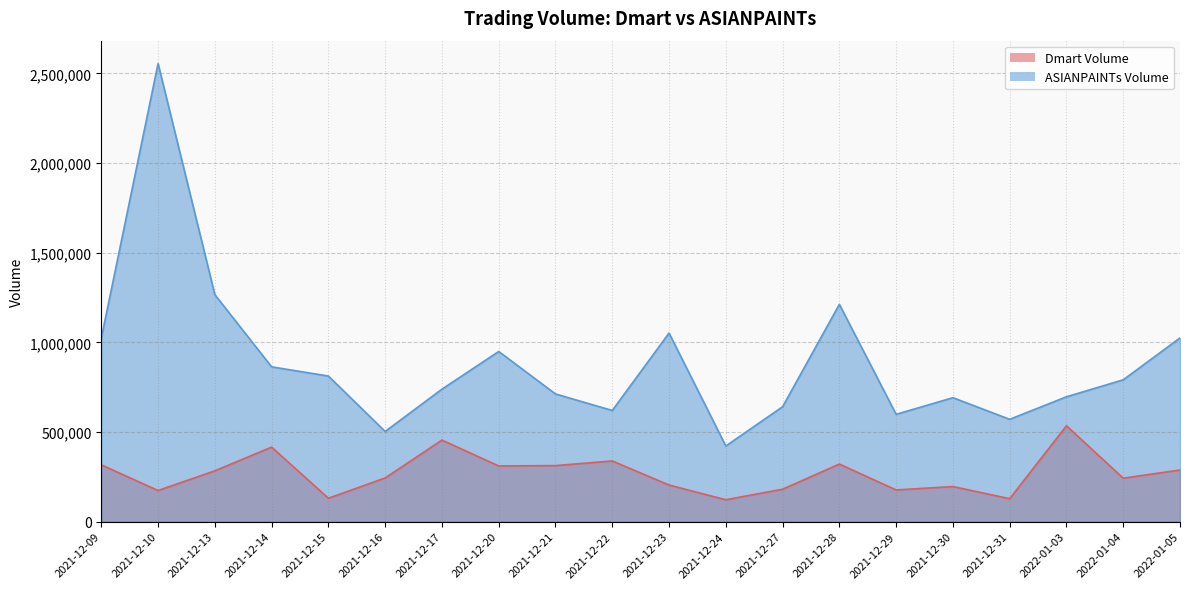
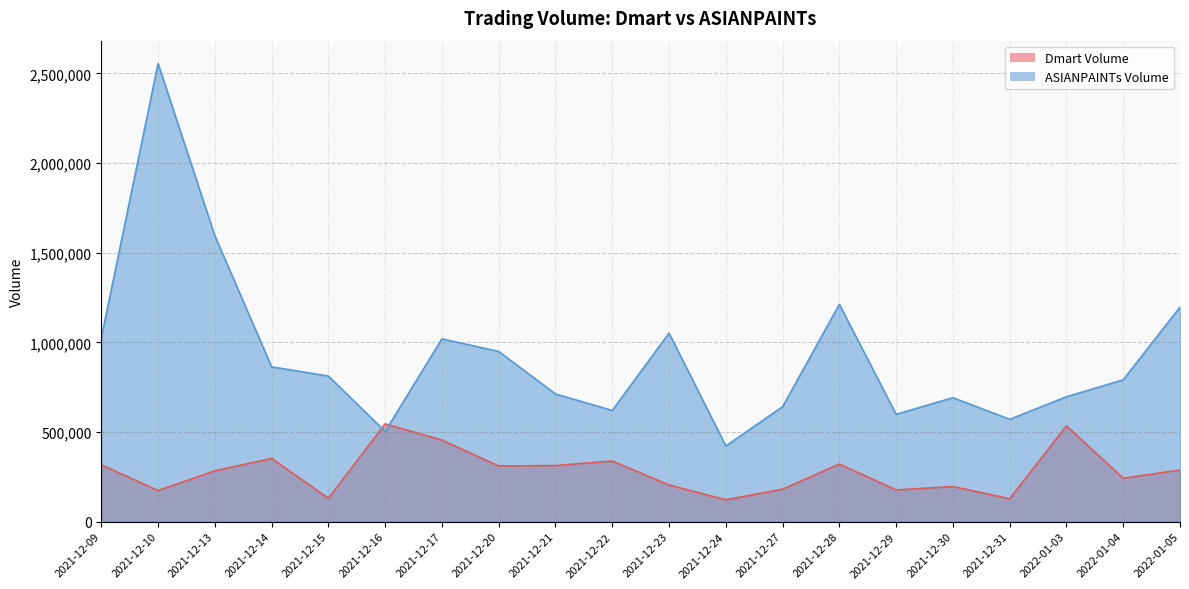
ASIANPAINTs Volume, 2021-12-13: 1,270,000 -> 1,590,000
Dmart Volume, 2021-12-14: 420,000 -> 350,000
Dmart Volume, 2021-12-16: 240,000 -> 550,000
ASIANPAINTs Volume, 2021-12-17: 740,000 -> 1,020,000
ASIANPAINTs Volume, 2022-01-05: 1,020,000 -> 1,200,000
